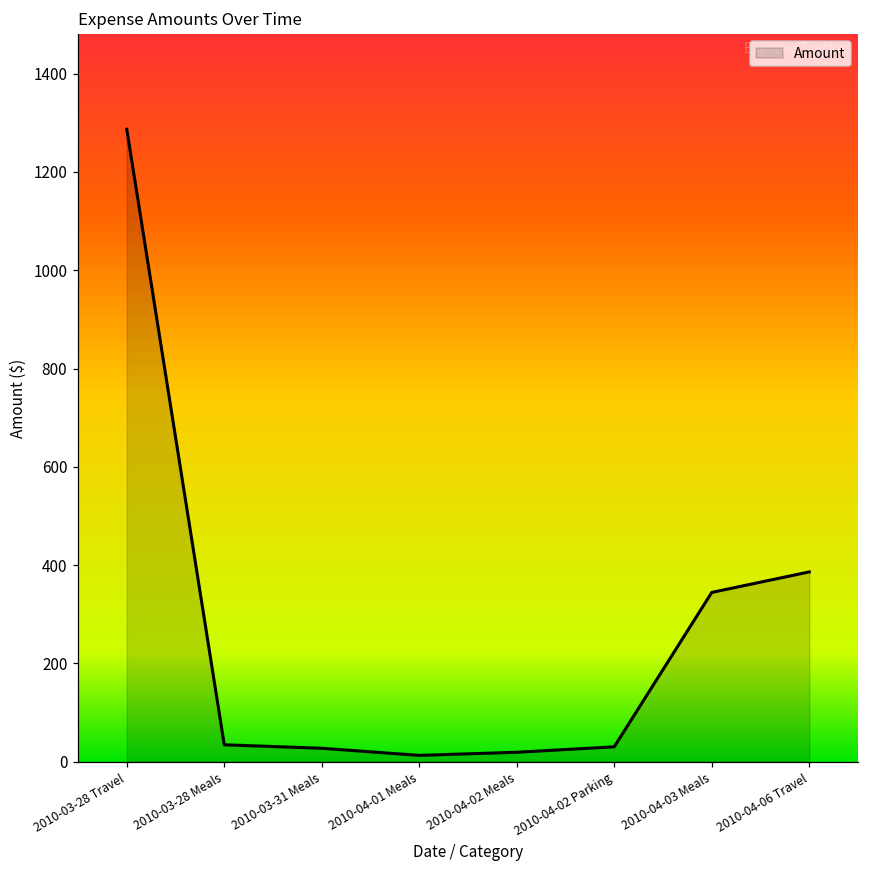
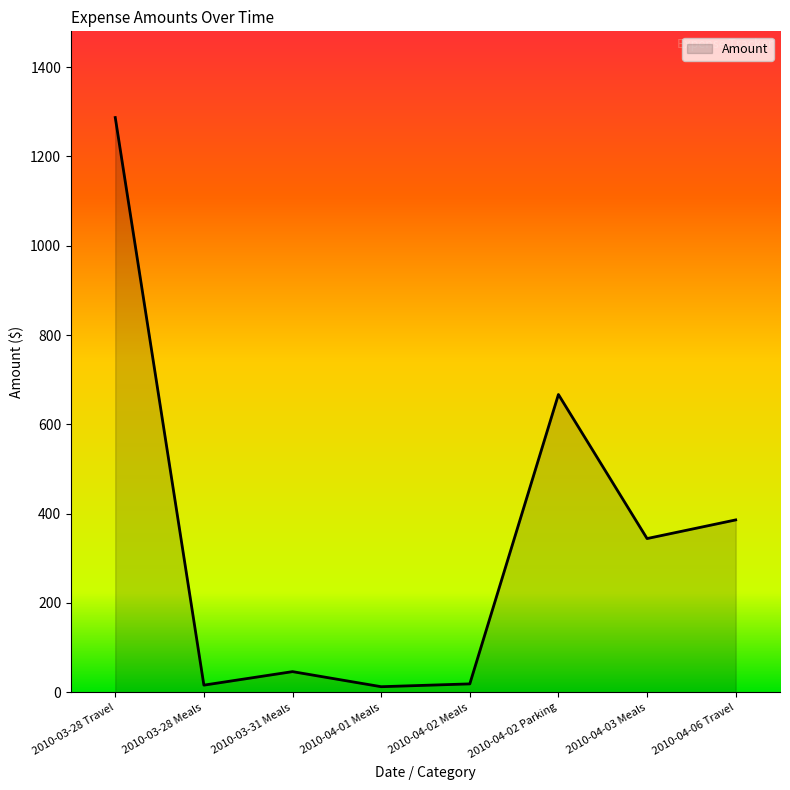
2010-03-28 Meals: 30 -> 20
2010-03-31 Meals: 30 -> 50
2010-04-02 Parking: 30 -> 670
